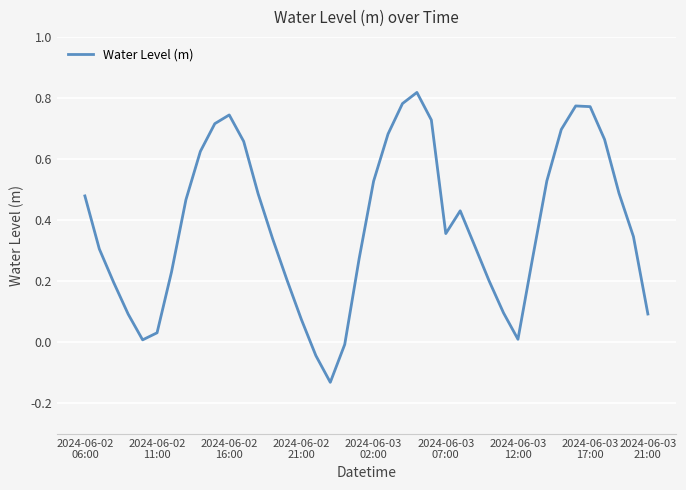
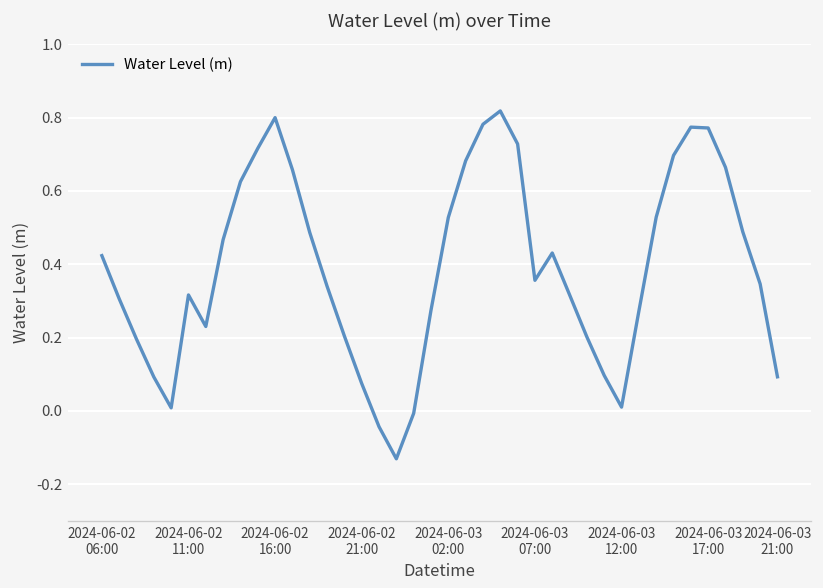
2024-06-02 06:00: 0.48 -> 0.42
2024-06-02 11:00: 0.03 -> 0.32
2024-06-02 16:00: 0.74 -> 0.80
